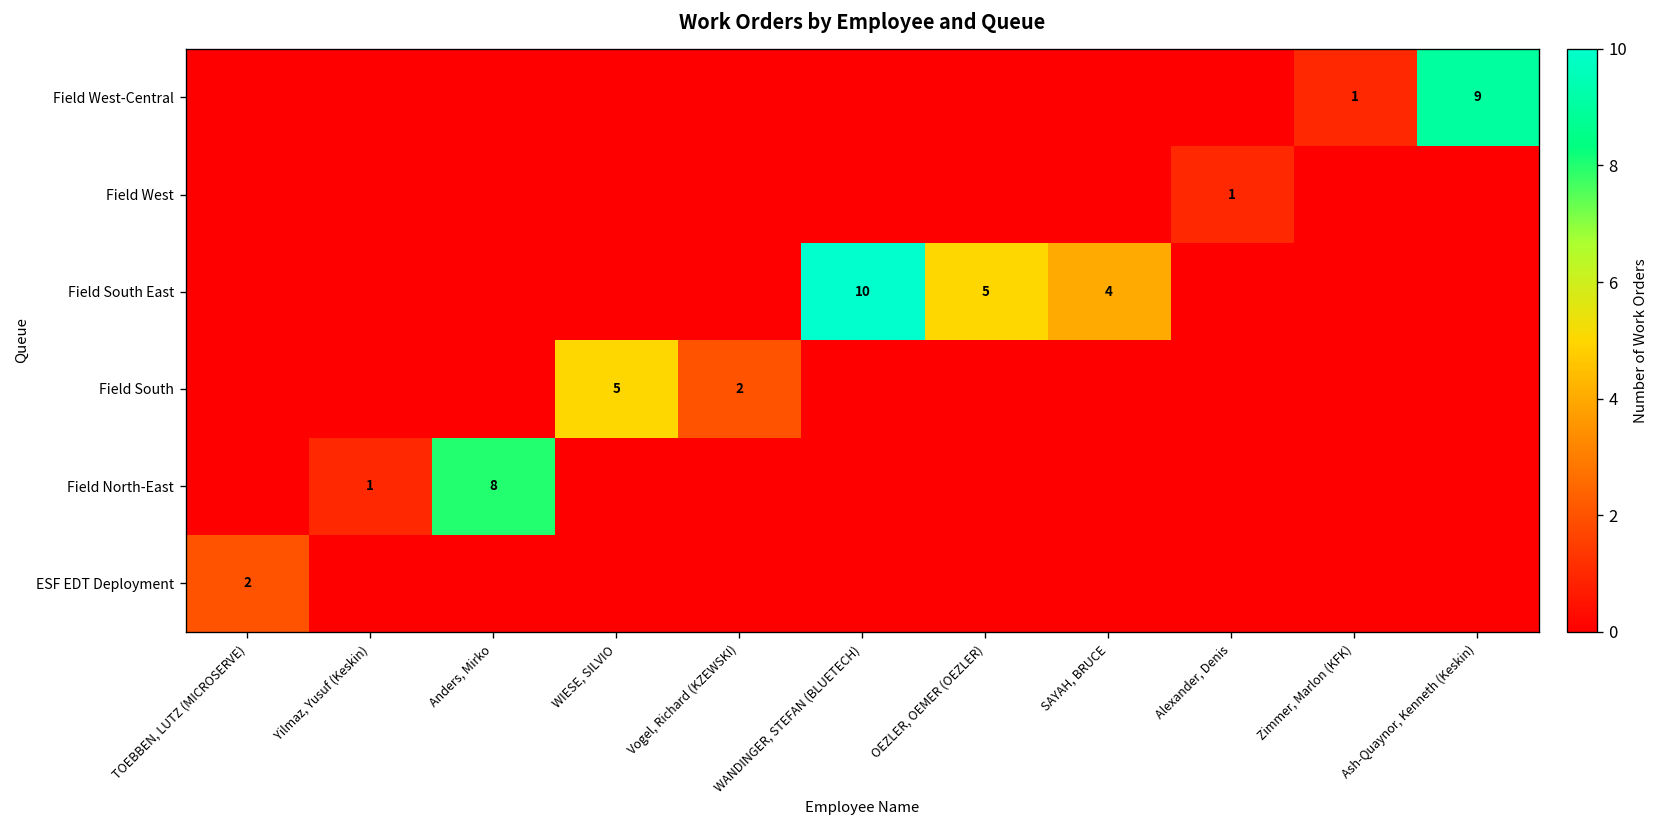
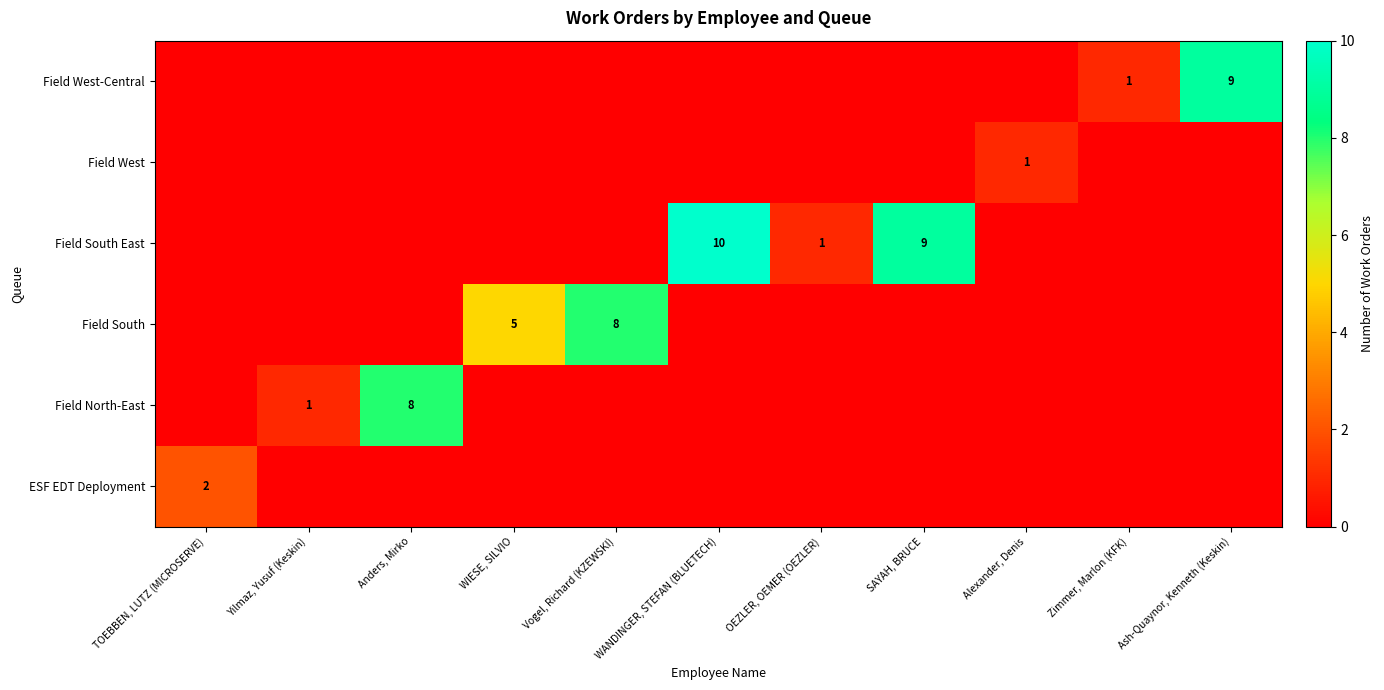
Field South East, OEZLER, OEMER (OEZLER): 5 -> 1
Field South East, SAYAH, BRUCE: 4 -> 9
Field South, Vogel, Richard (KZEWSKI): 2 -> 8
